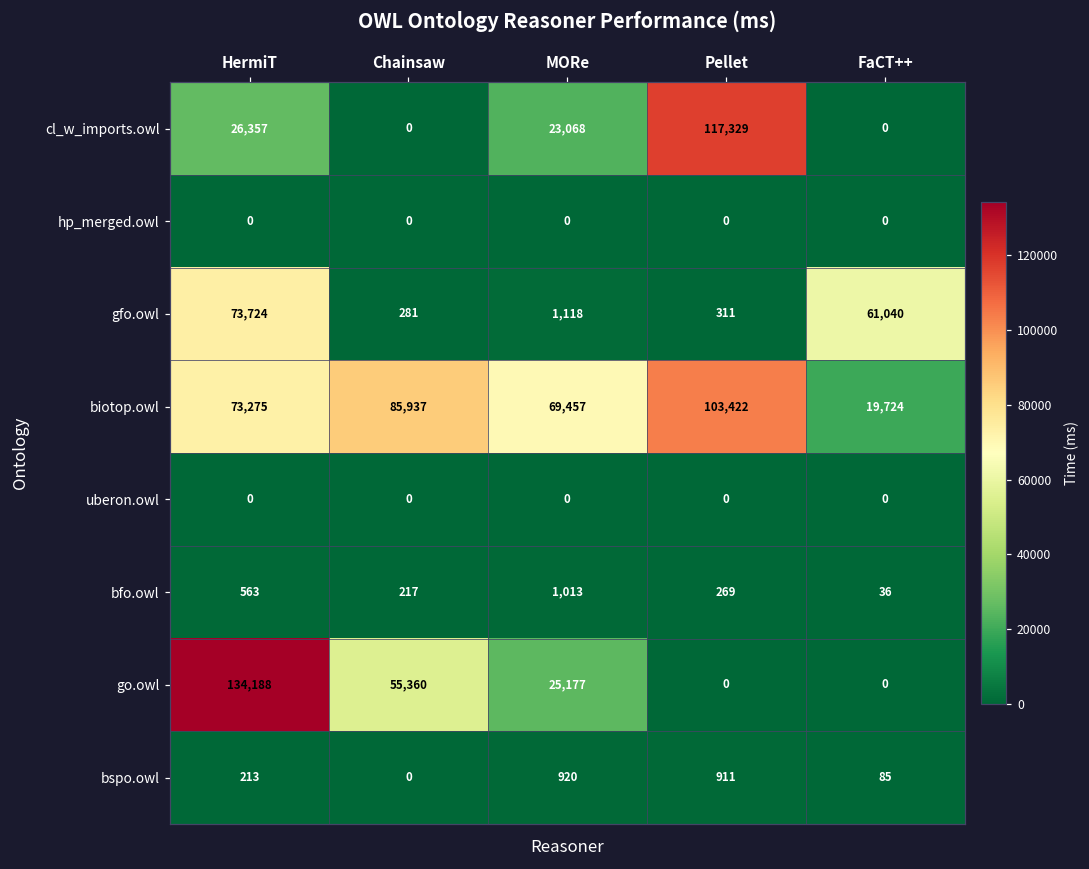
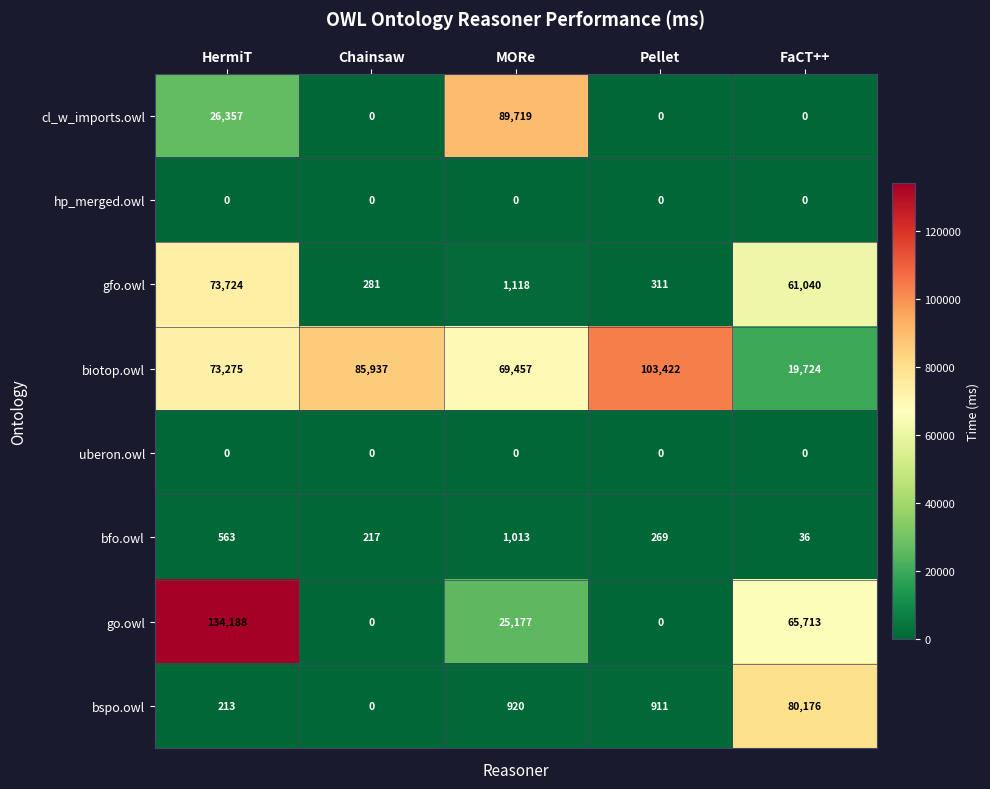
cl_w_imports.owl, MORe: 23,068 -> 89,719
cl_w_imports.owl, Pellet: 117,329 -> 0
go.owl, Chainsaw: 55,360 -> 0
go.owl, FaCT++: 0 -> 65,713
bspo.owl, FaCT++: 85 -> 80,176
